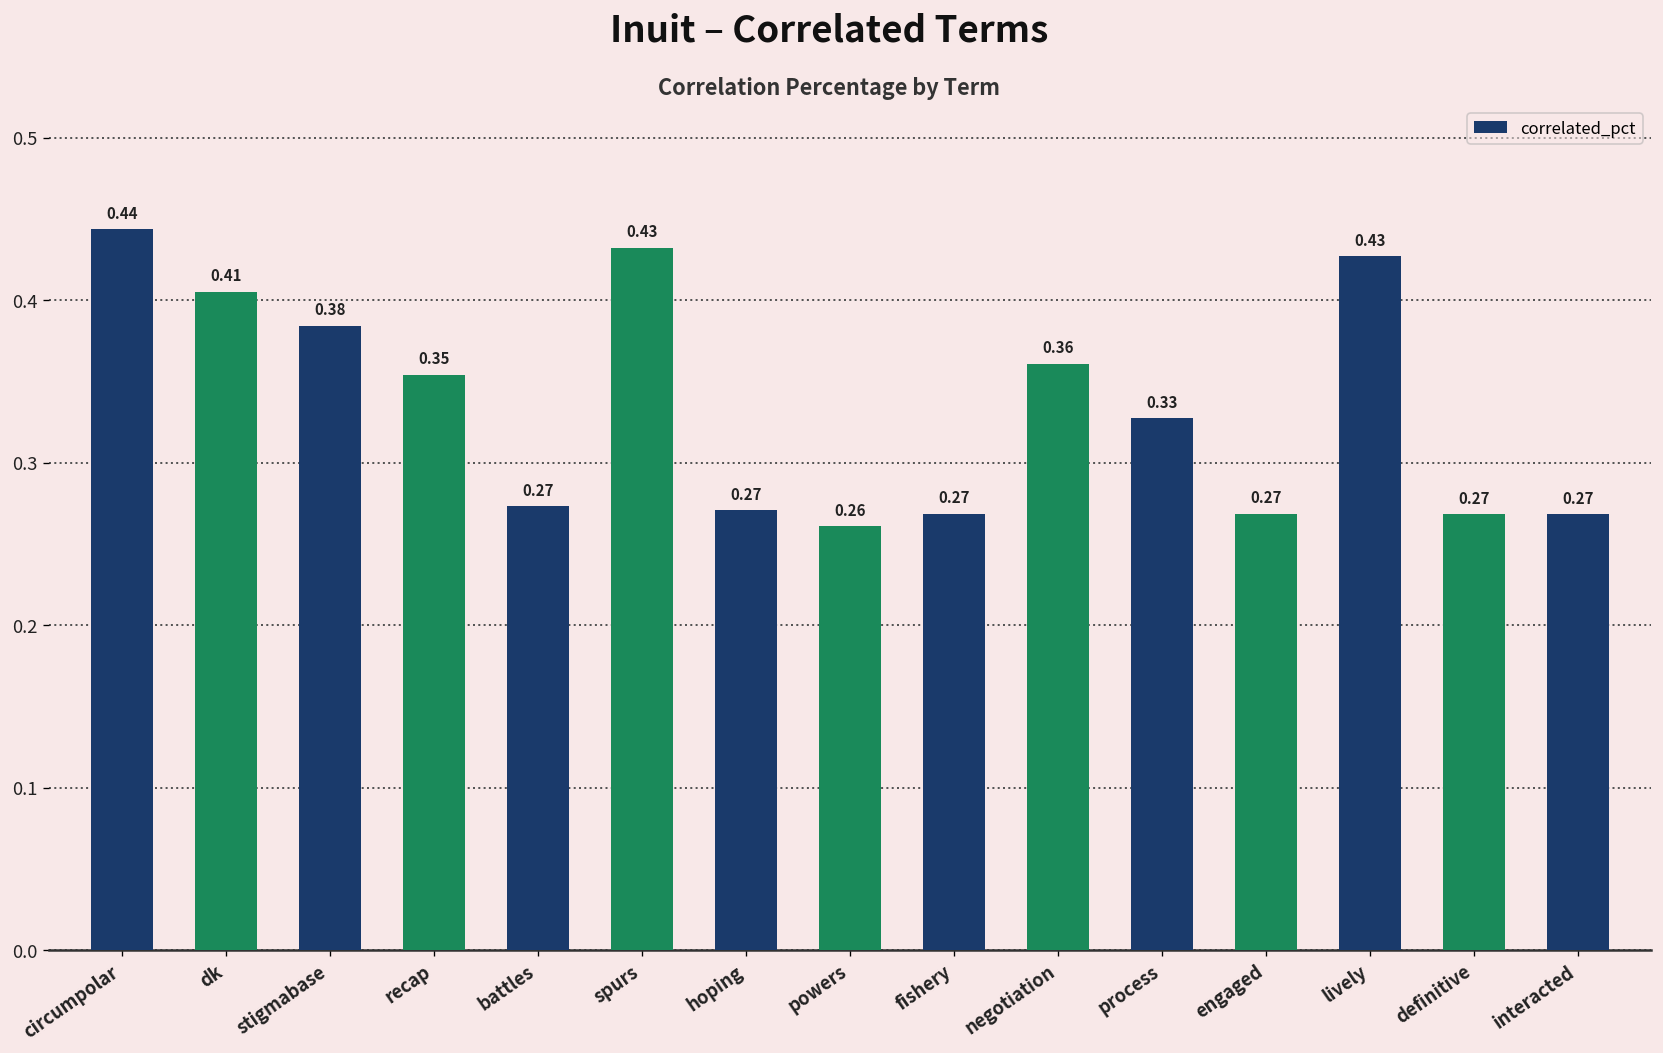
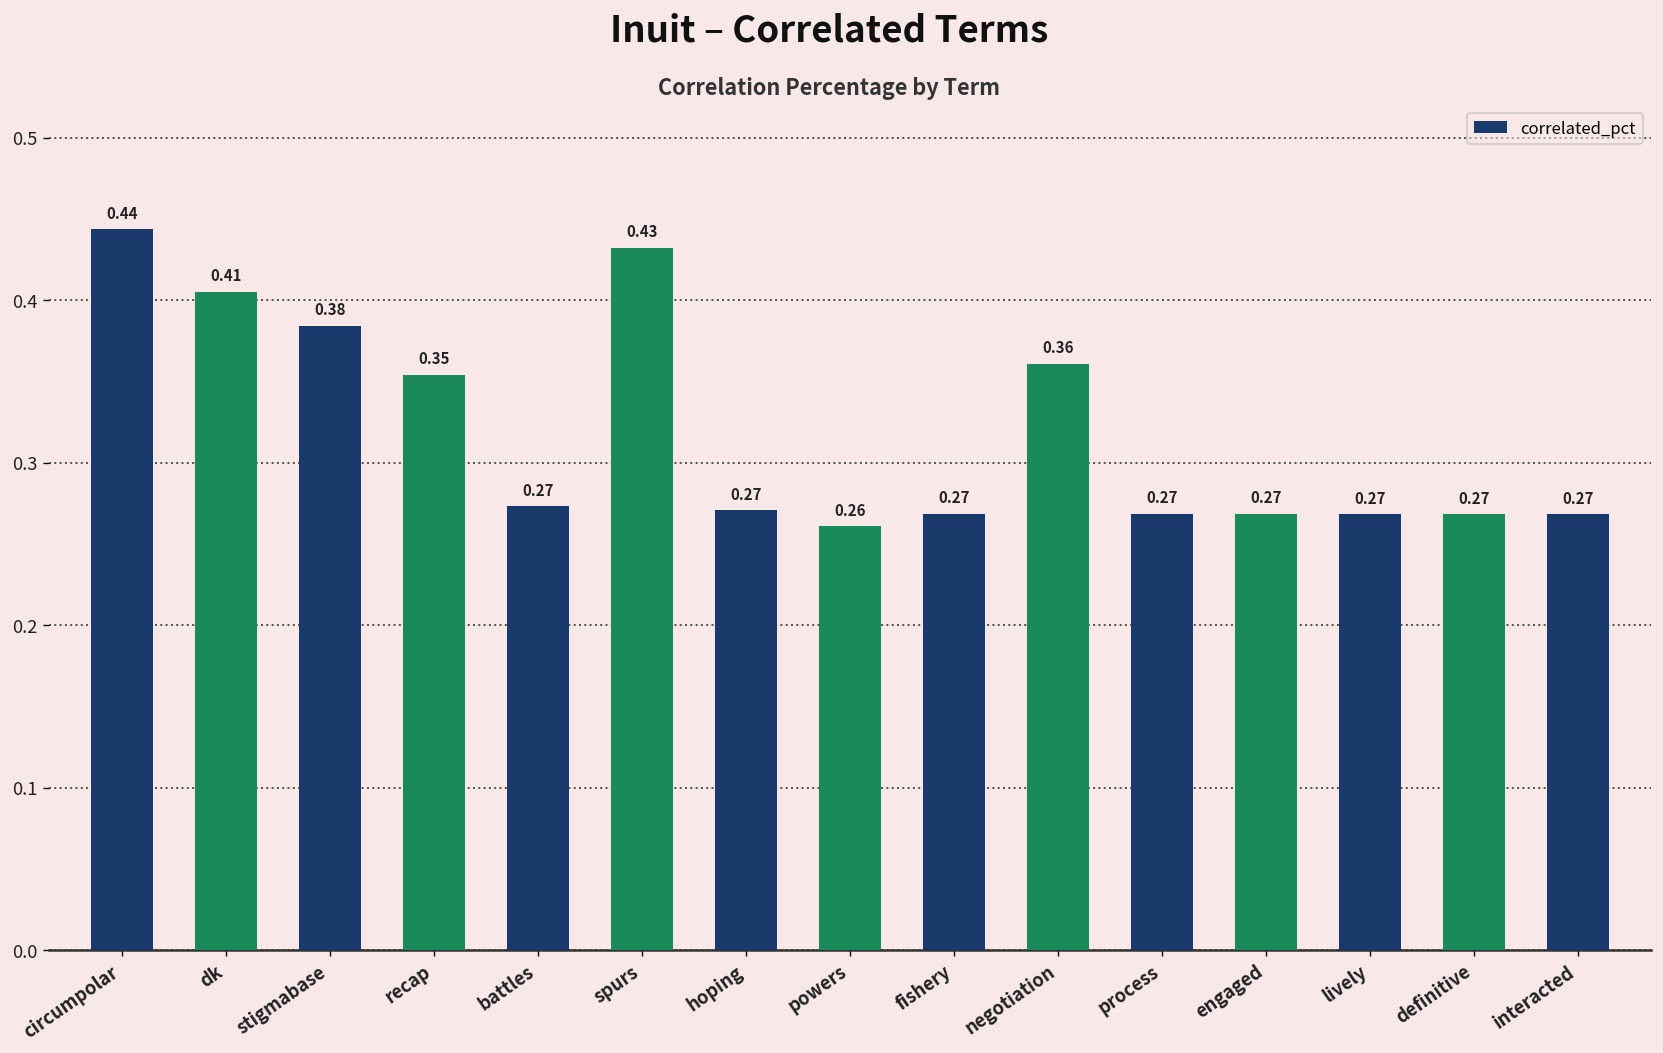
process: 0.33 -> 0.27
lively: 0.43 -> 0.27
